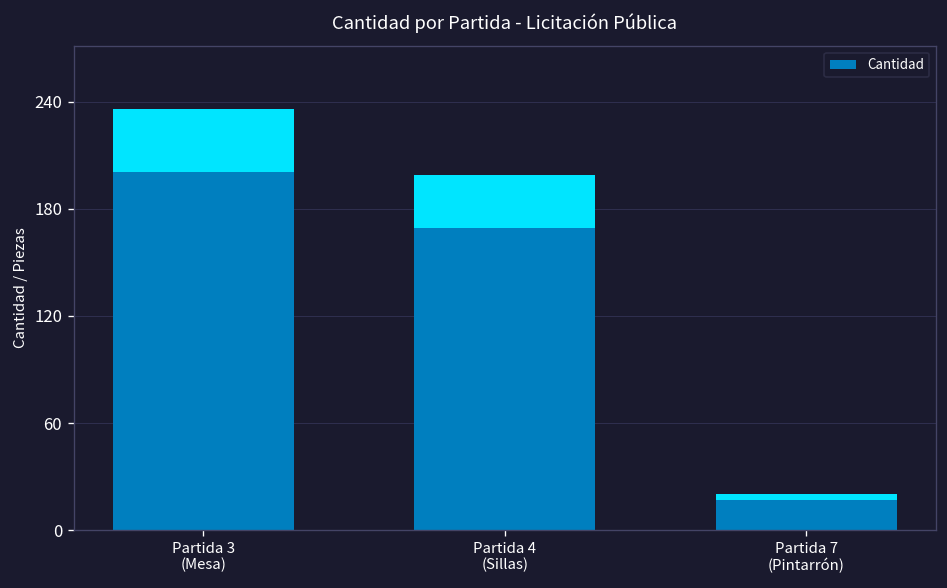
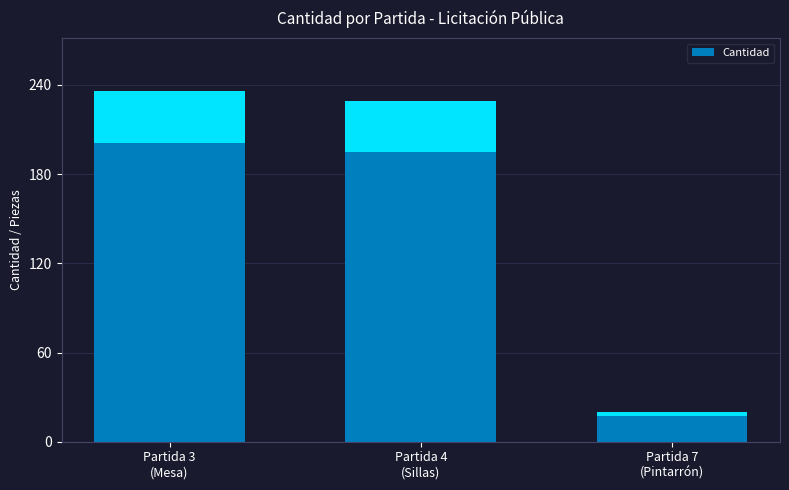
Partida 4 (Sillas): 199 -> 229
